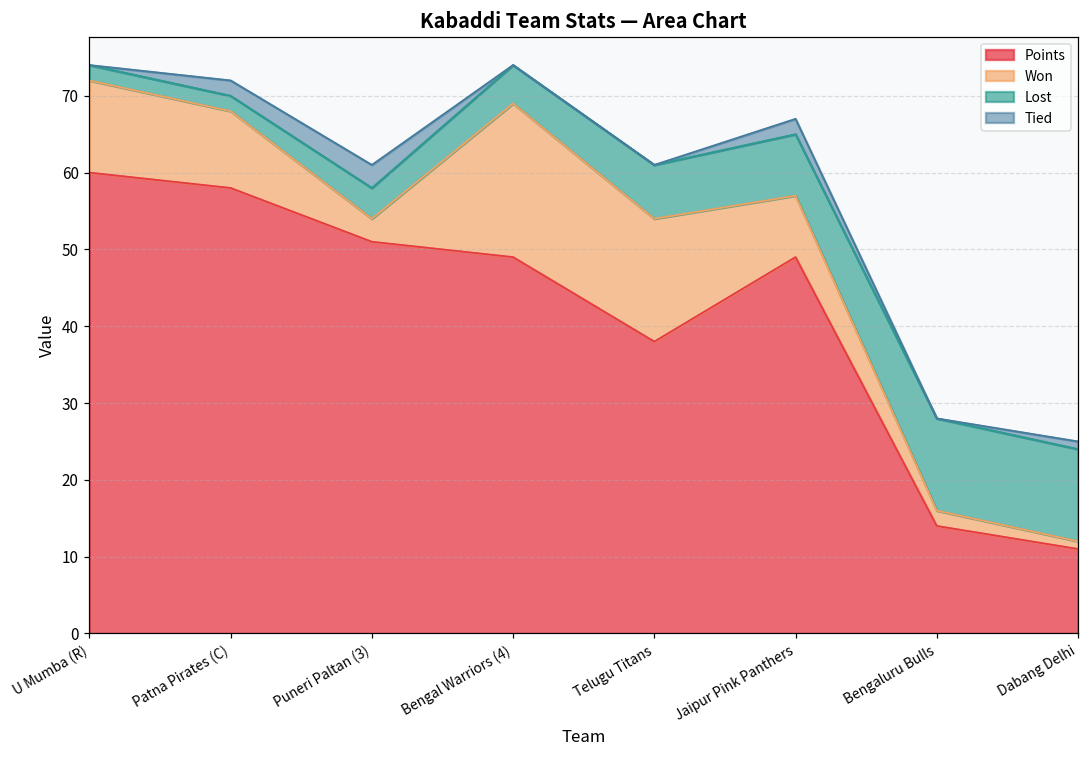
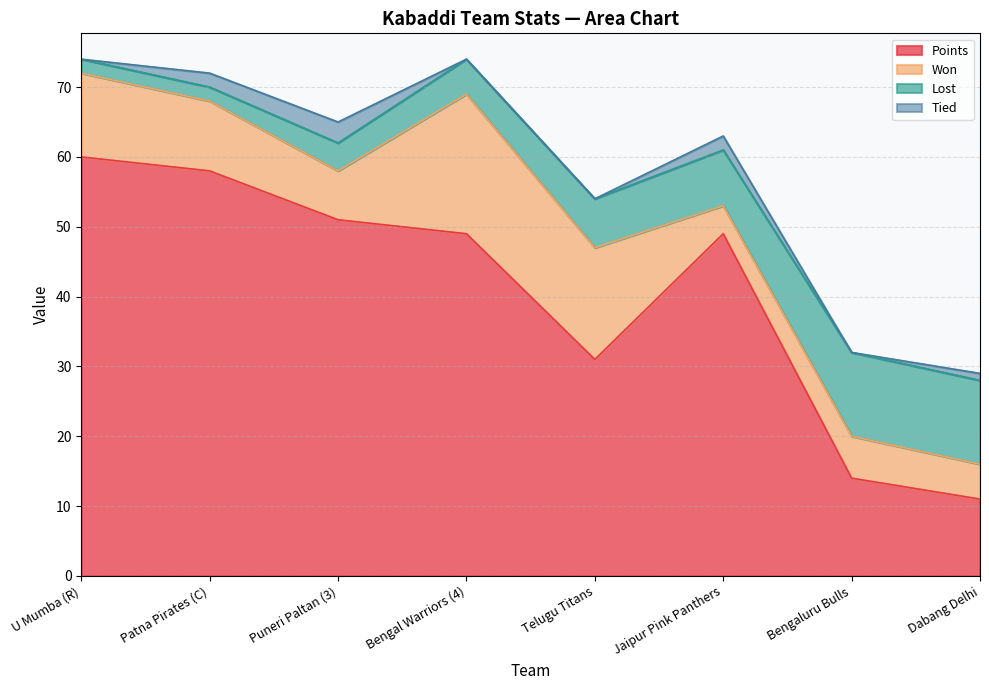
Won, Puneri Paltan (3): 3 -> 7
Points, Telugu Titans: 38 -> 31
Won, Jaipur Pink Panthers: 8 -> 4
Won, Bengaluru Bulls: 2 -> 6
Won, Dabang Delhi: 1 -> 5
